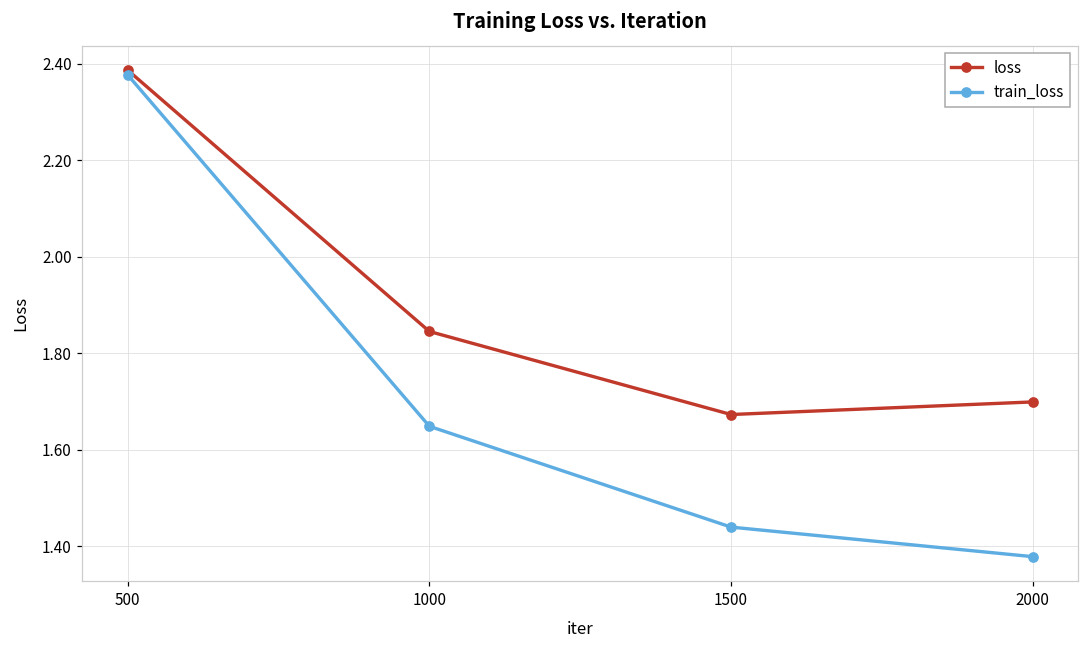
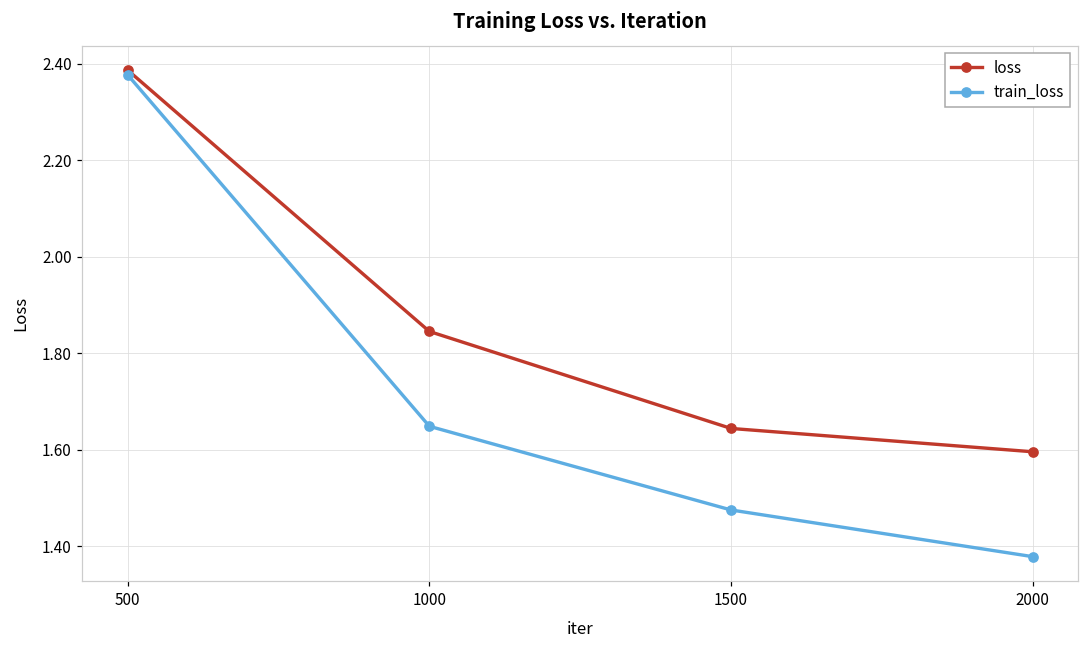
loss, 1500: 1.67 -> 1.64
train_loss, 1500: 1.44 -> 1.48
loss, 2000: 1.70 -> 1.60
